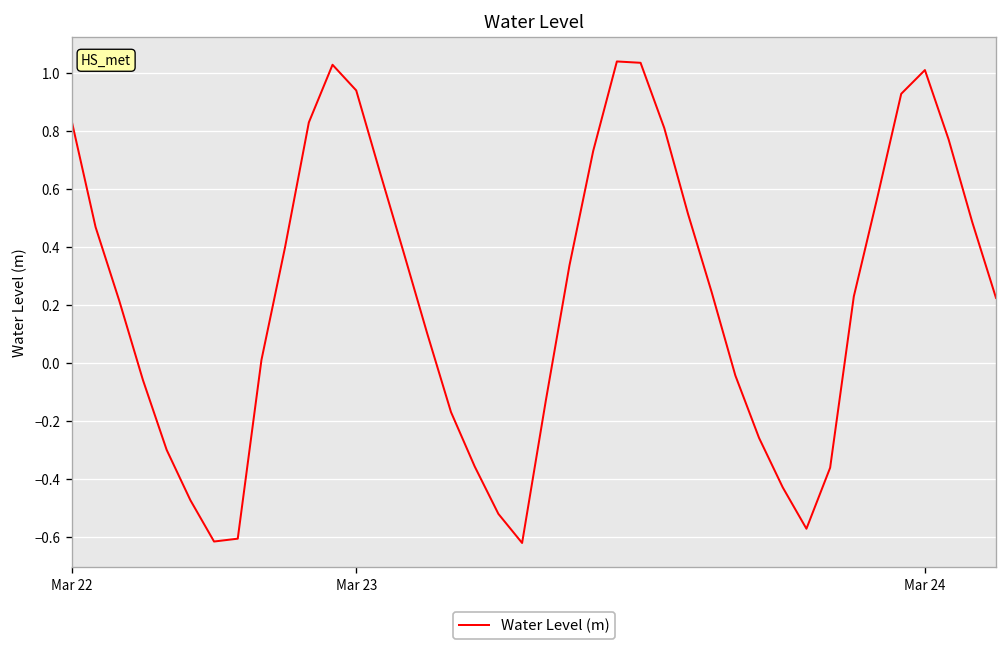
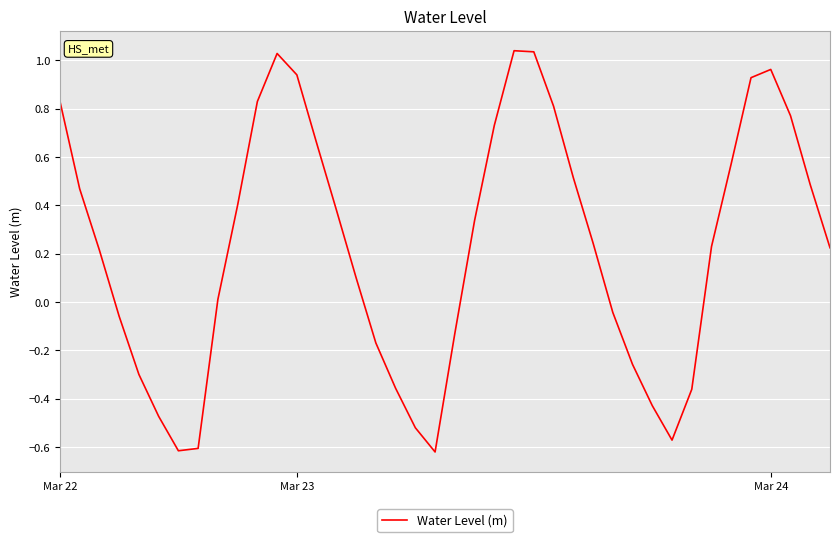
Mar 24: 1.01 -> 0.96
